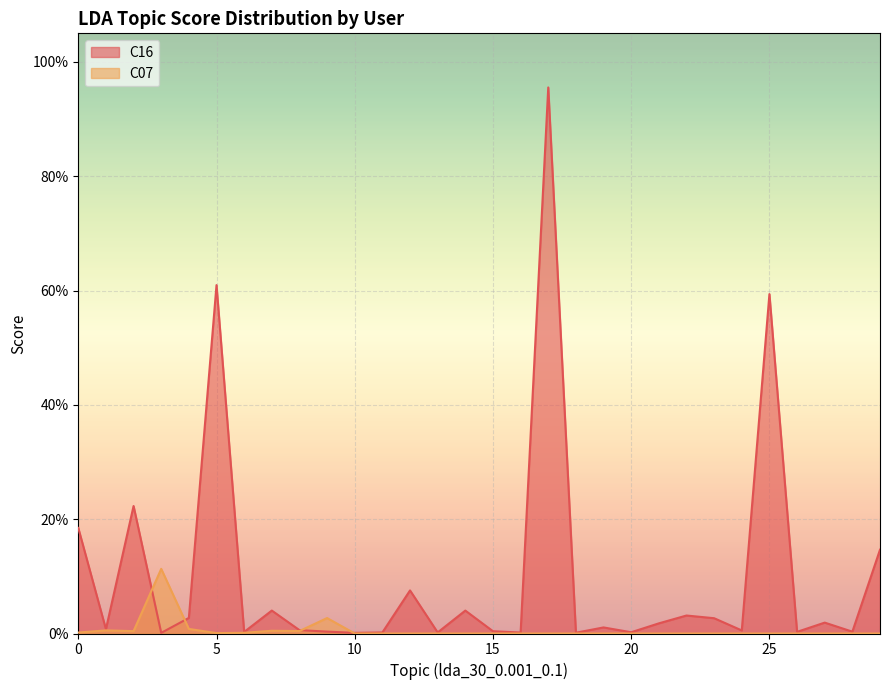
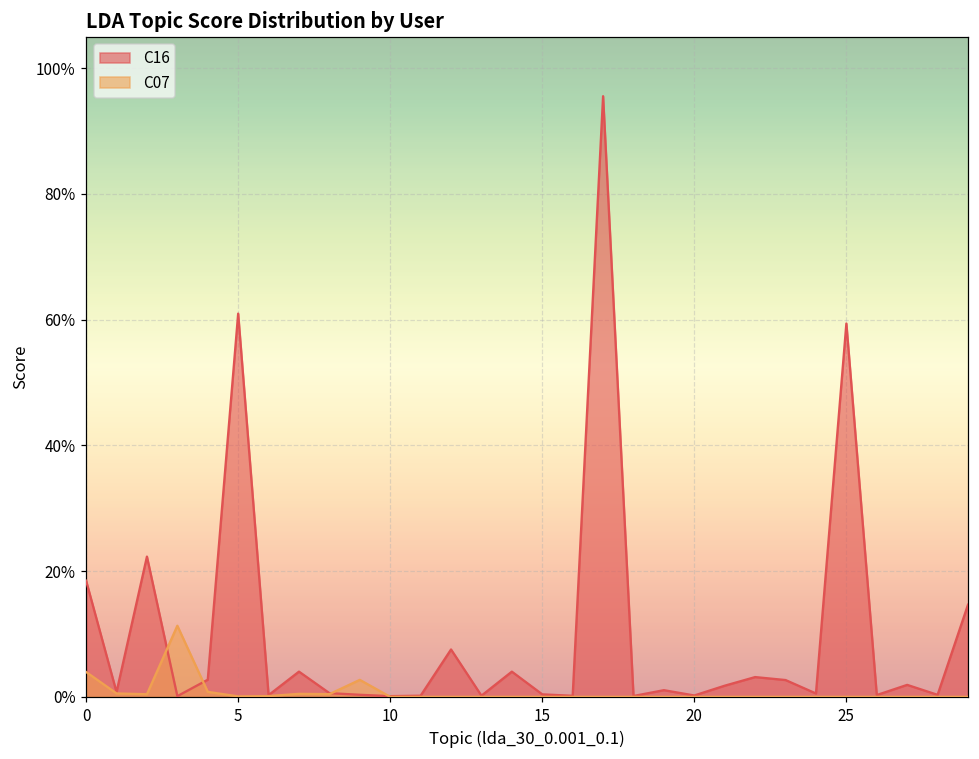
C07, 0: 0% -> 4%
